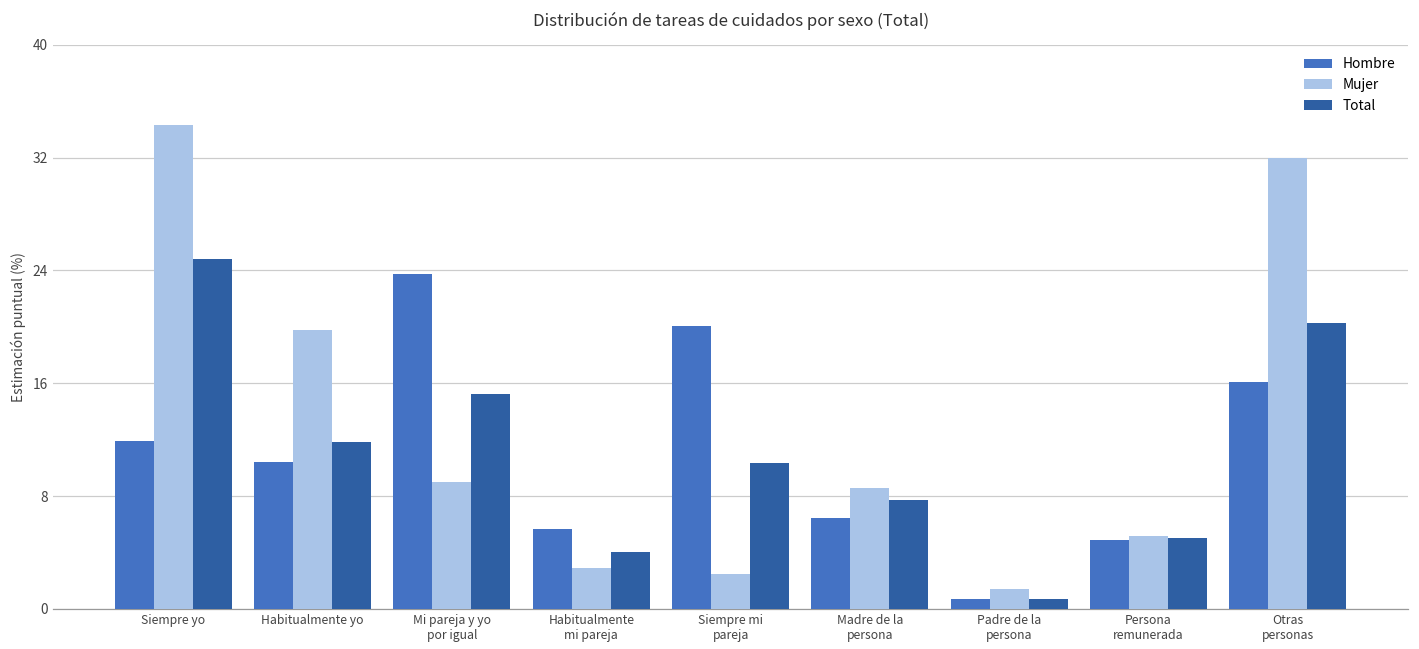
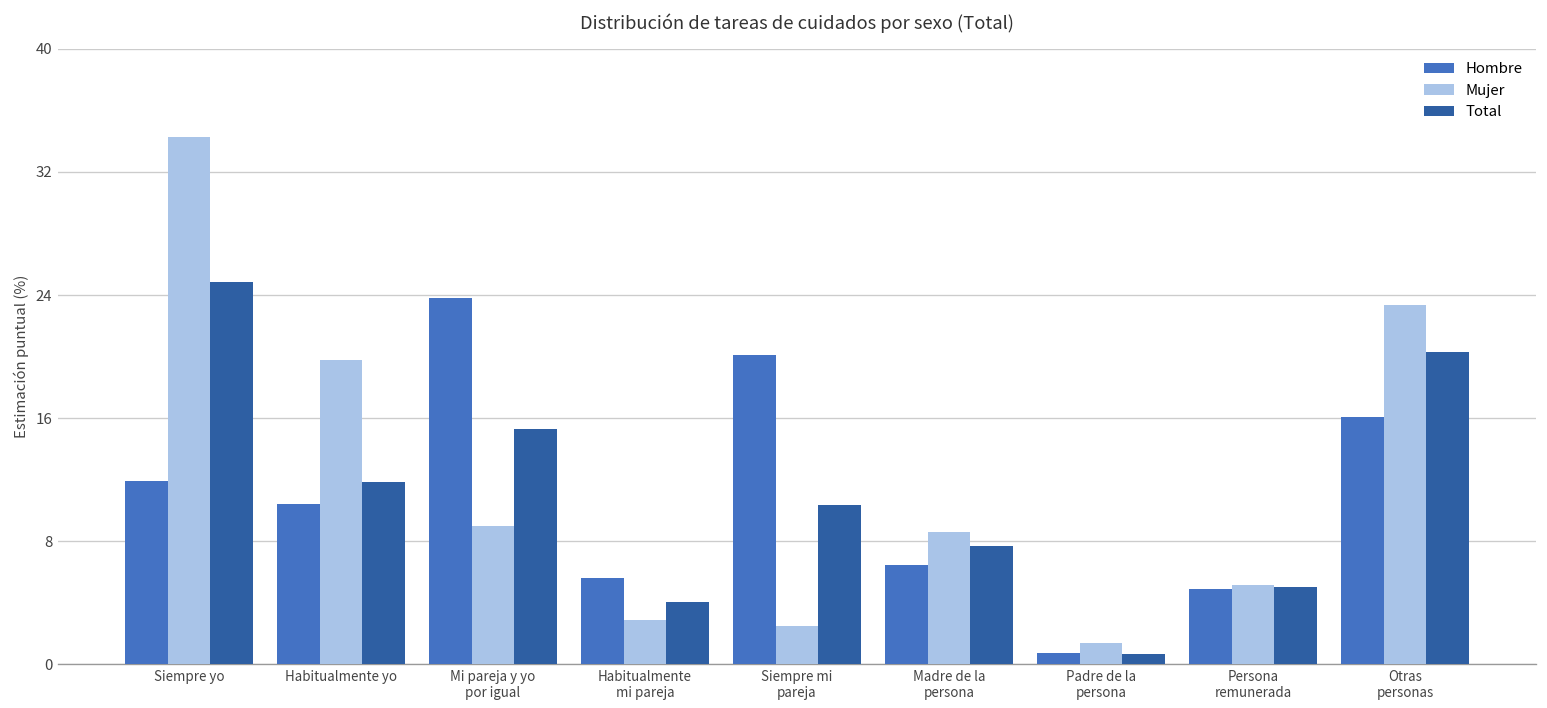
Mujer, Otras personas: 32.0 -> 23.3
